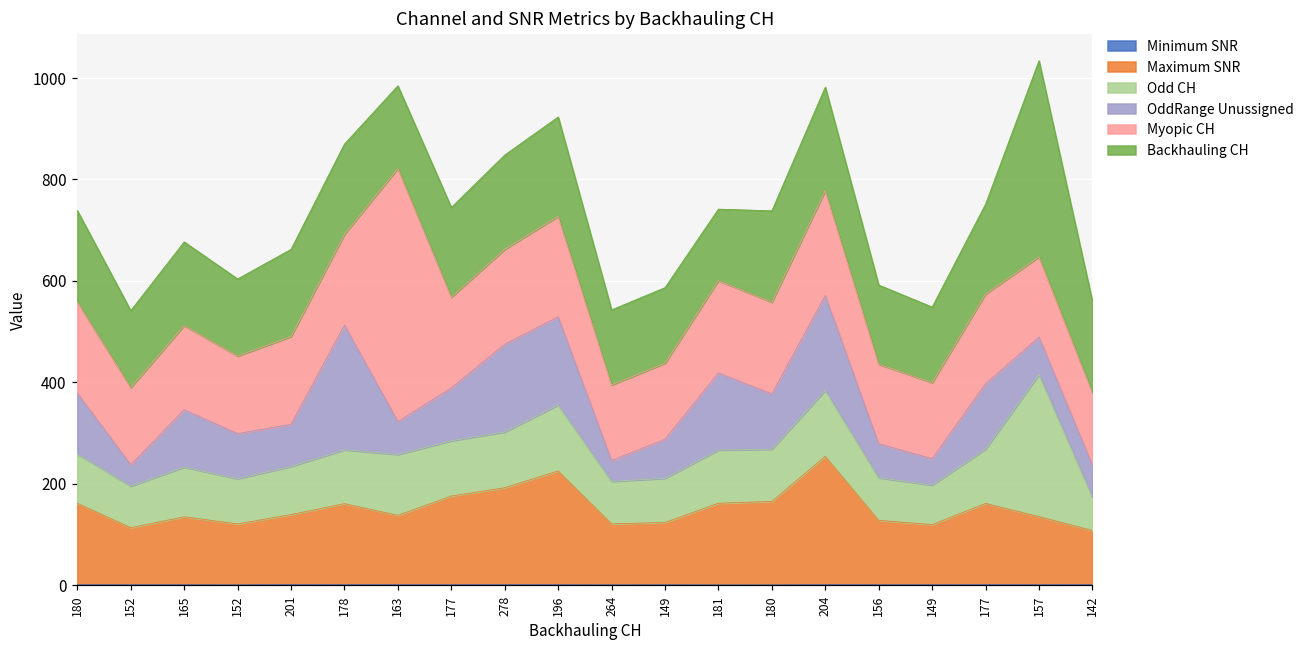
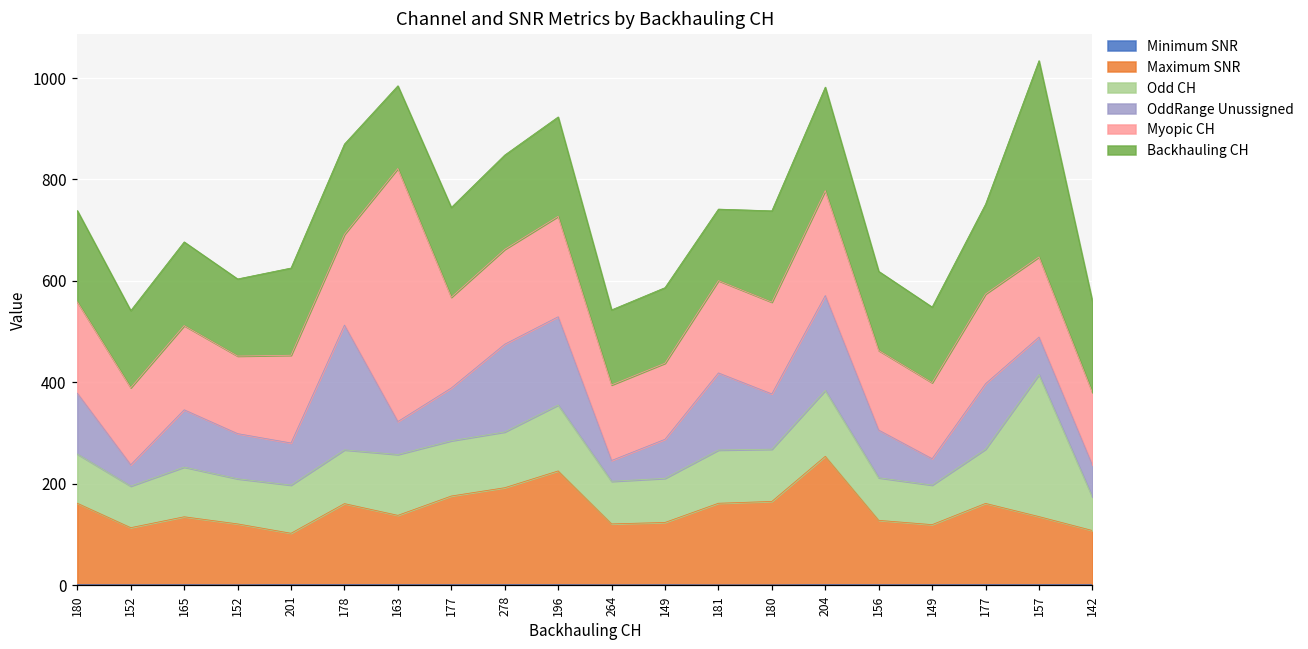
Maximum SNR, 201: 140 -> 100
OddRange Unussigned, 156: 70 -> 90
